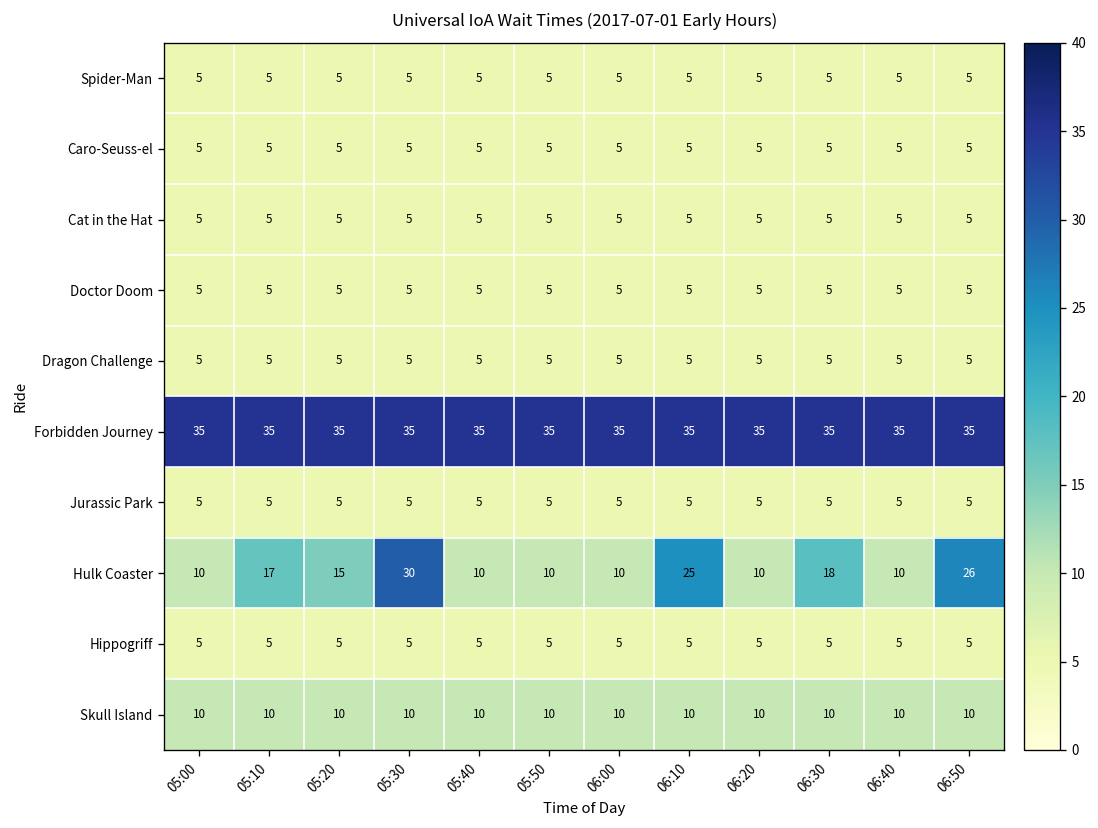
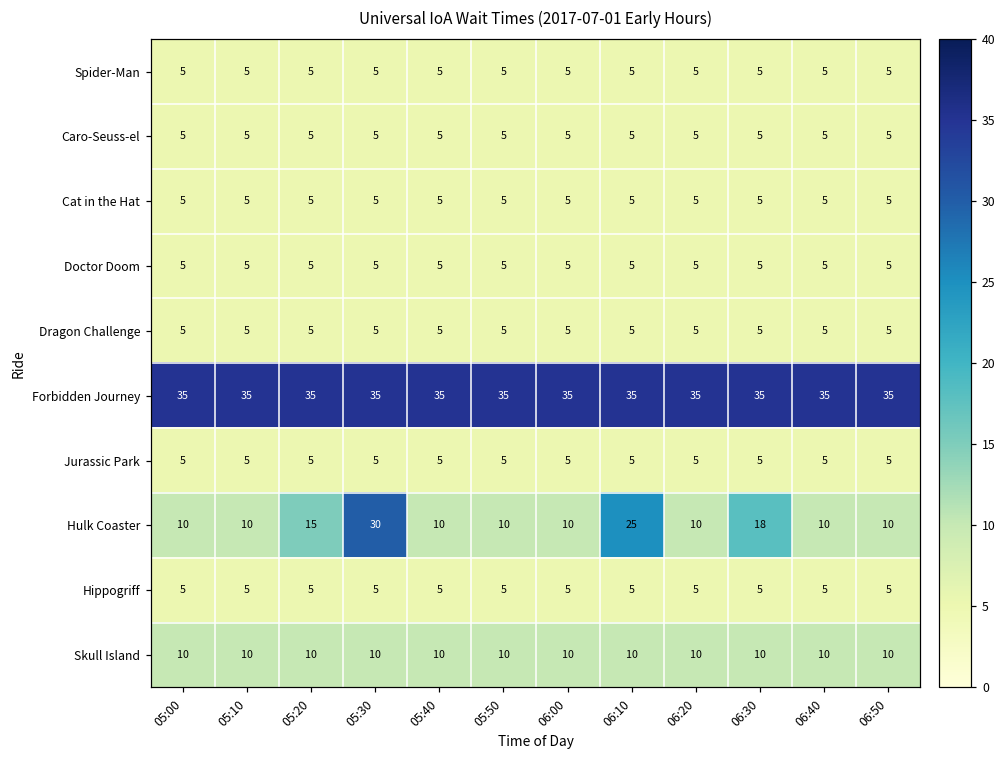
Hulk Coaster, 05:10: 17 -> 10
Hulk Coaster, 06:50: 26 -> 10
